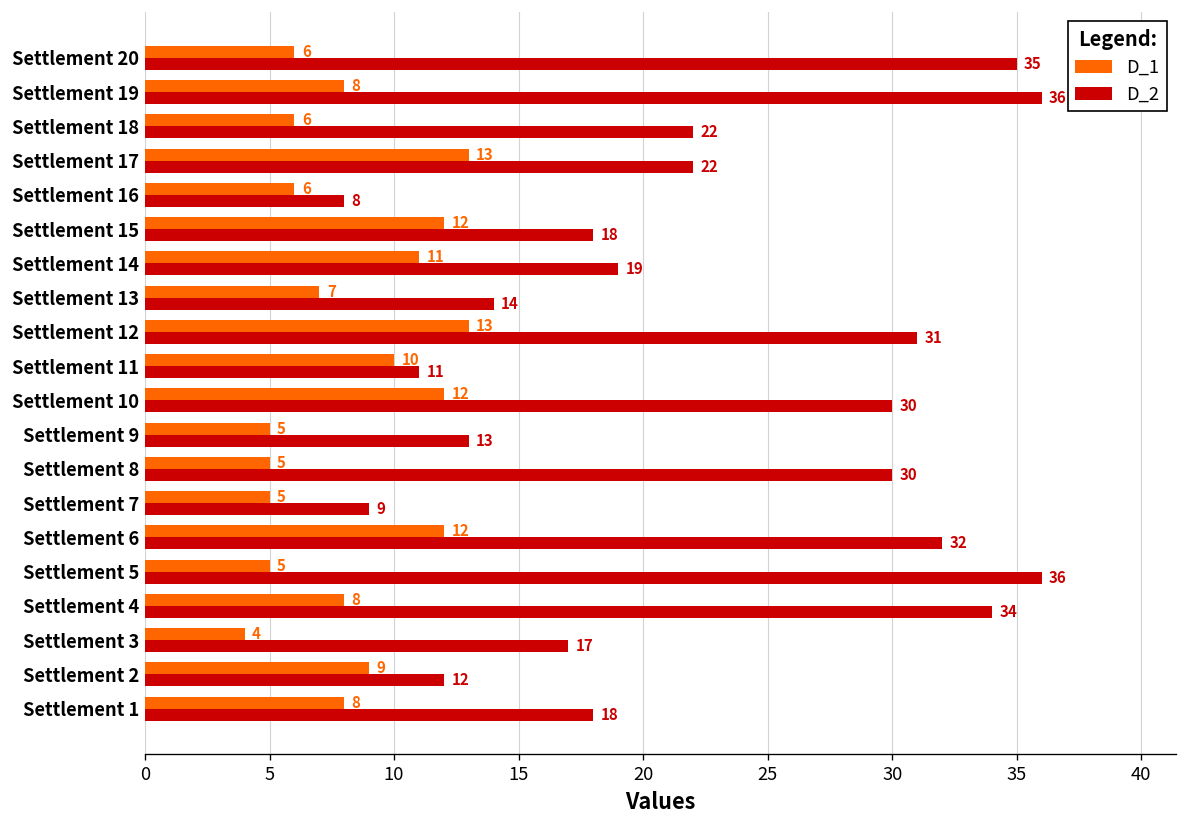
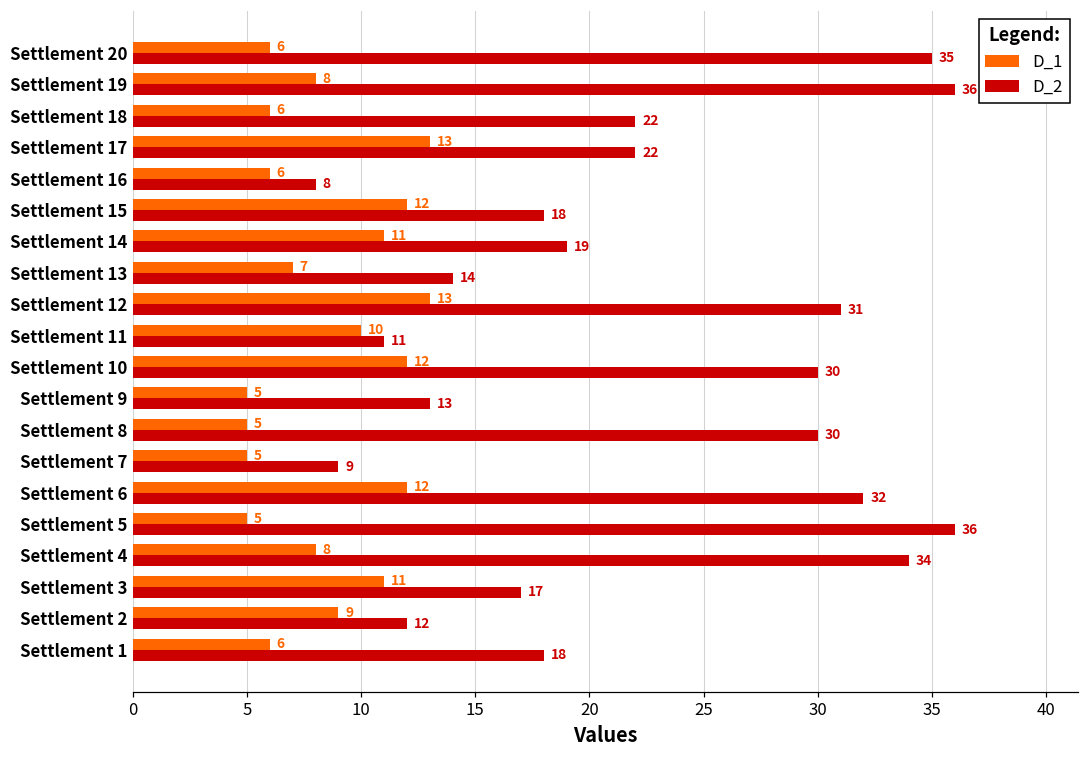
D_1, Settlement 3: 4 -> 11
D_1, Settlement 1: 8 -> 6
